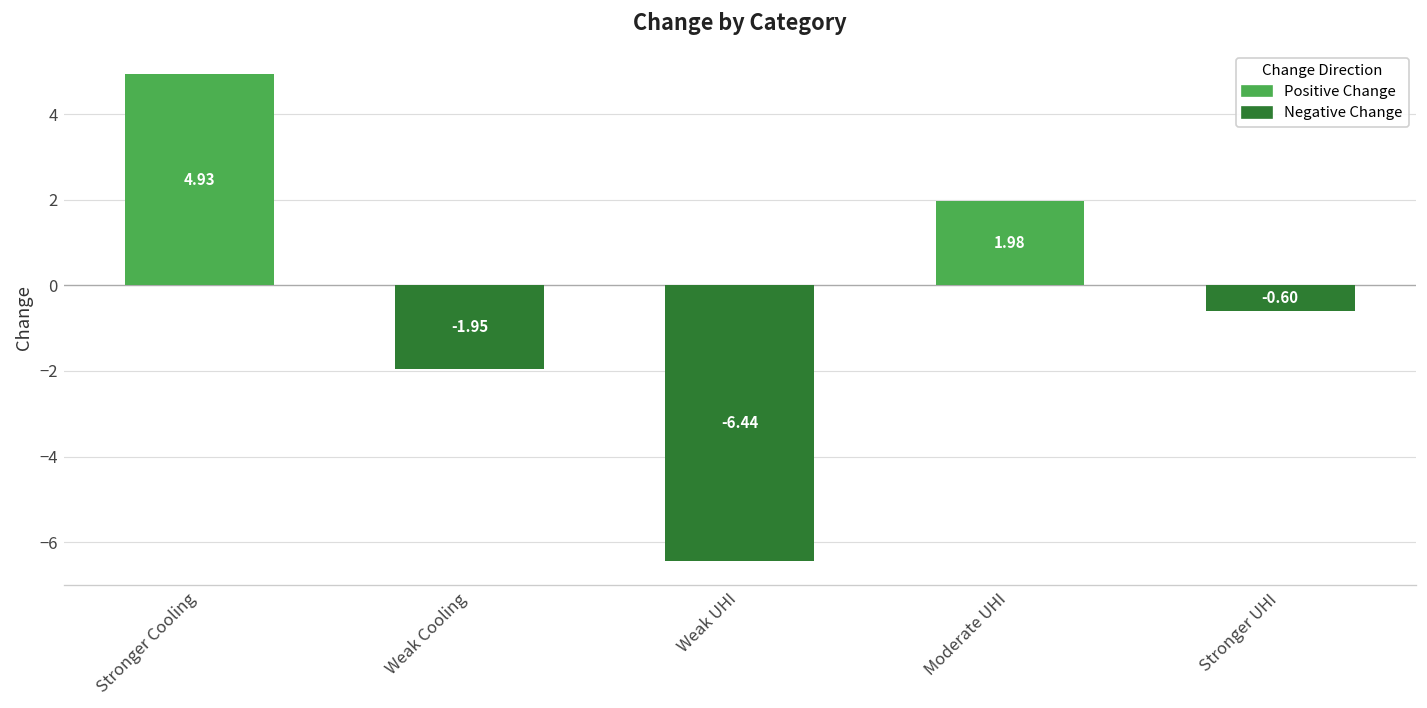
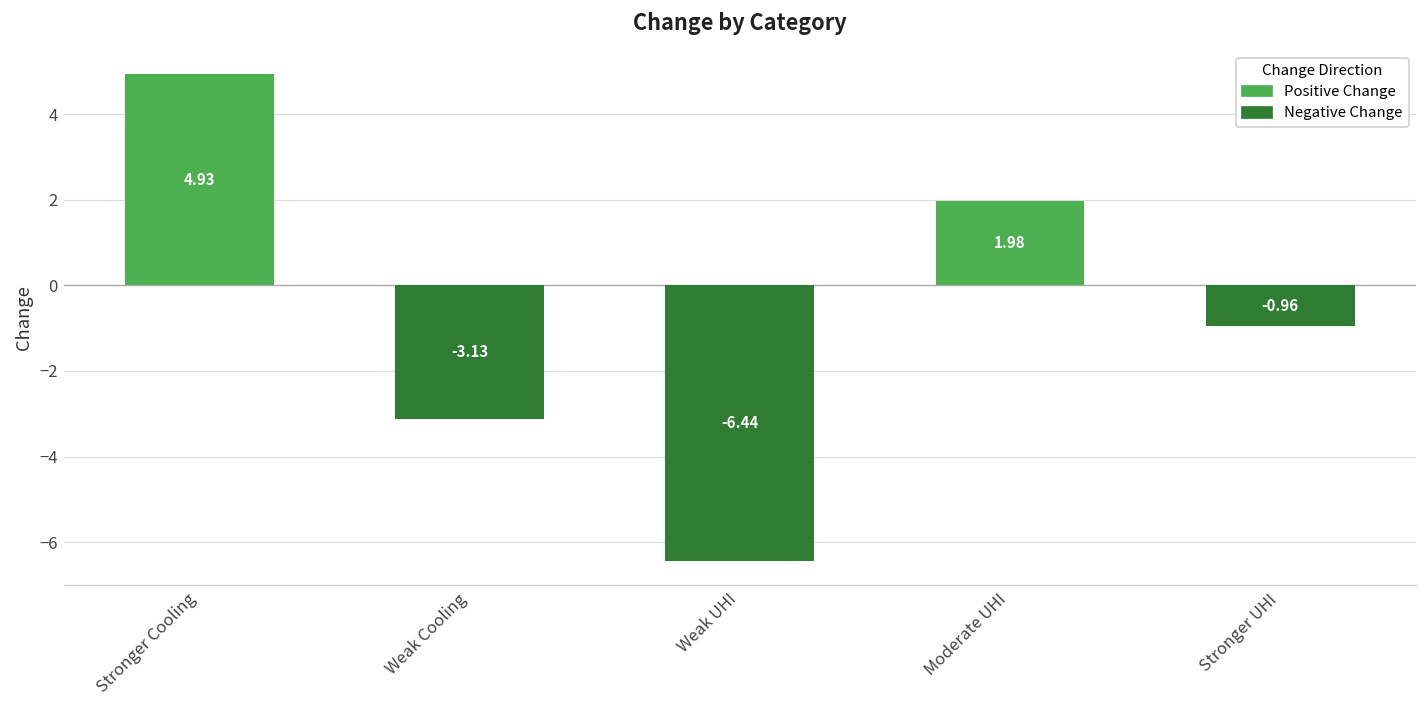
Weak Cooling: -1.95 -> -3.13
Stronger UHI: -0.60 -> -0.96
